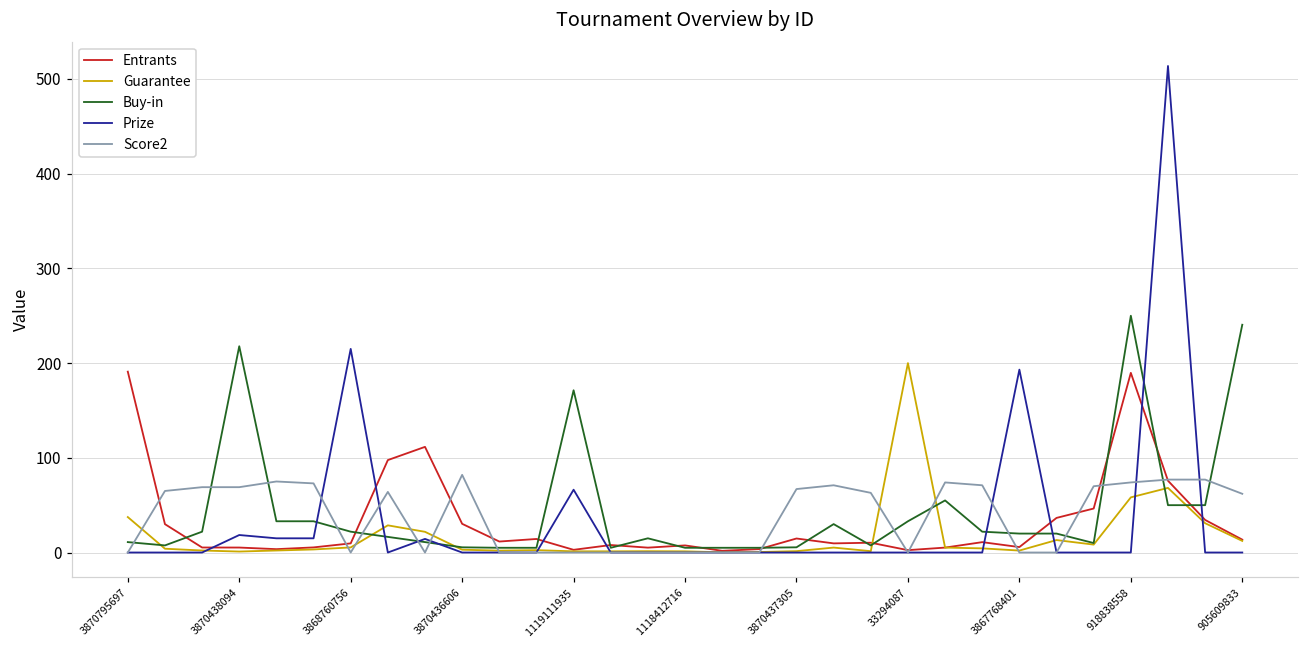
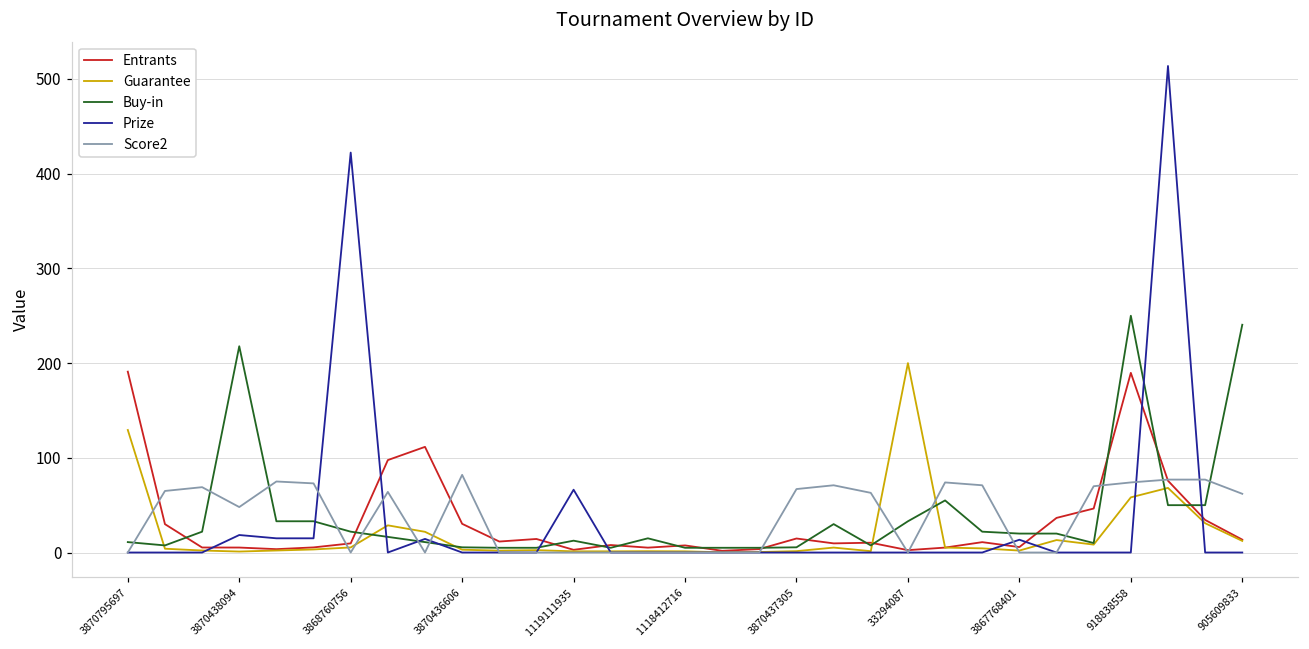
Guarantee, 3870795697: 40 -> 130
Score2, 3870438094: 70 -> 50
Prize, 3868760756: 220 -> 420
Buy-in, 1119111935: 170 -> 10
Prize, 3867768401: 190 -> 10
